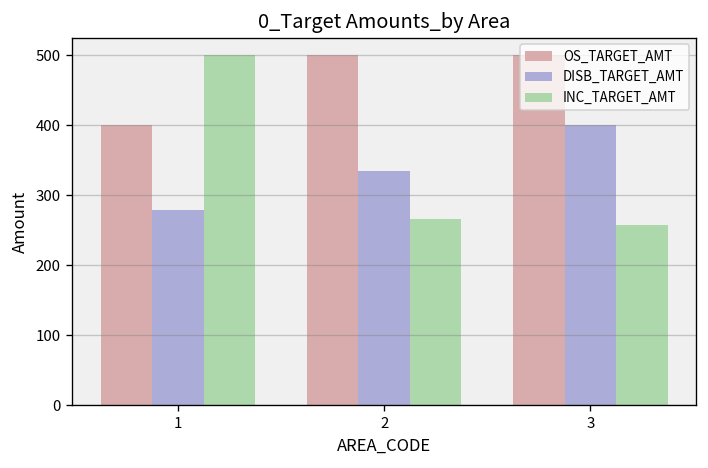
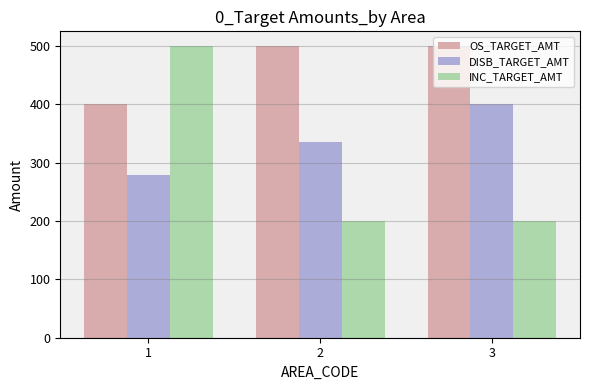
INC_TARGET_AMT, 2: 270 -> 200
INC_TARGET_AMT, 3: 260 -> 200
